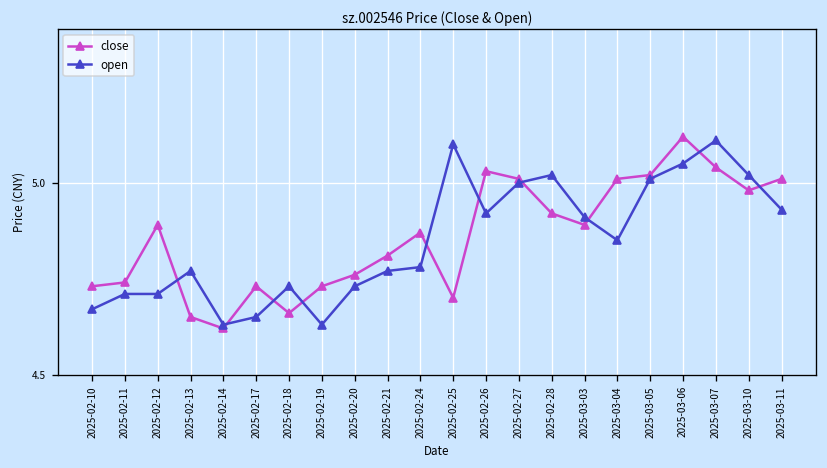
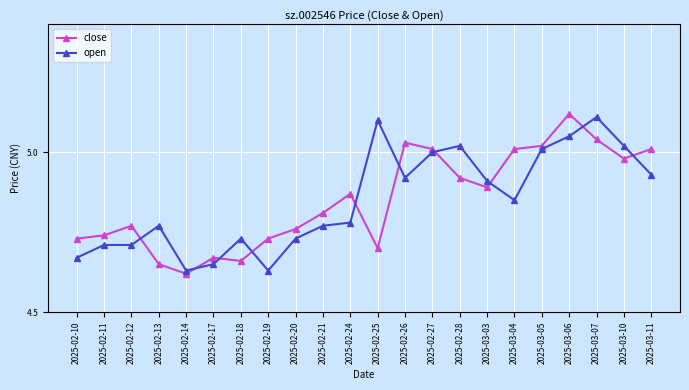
close, 2025-02-12: 4.89 -> 4.77
close, 2025-02-17: 4.73 -> 4.67
